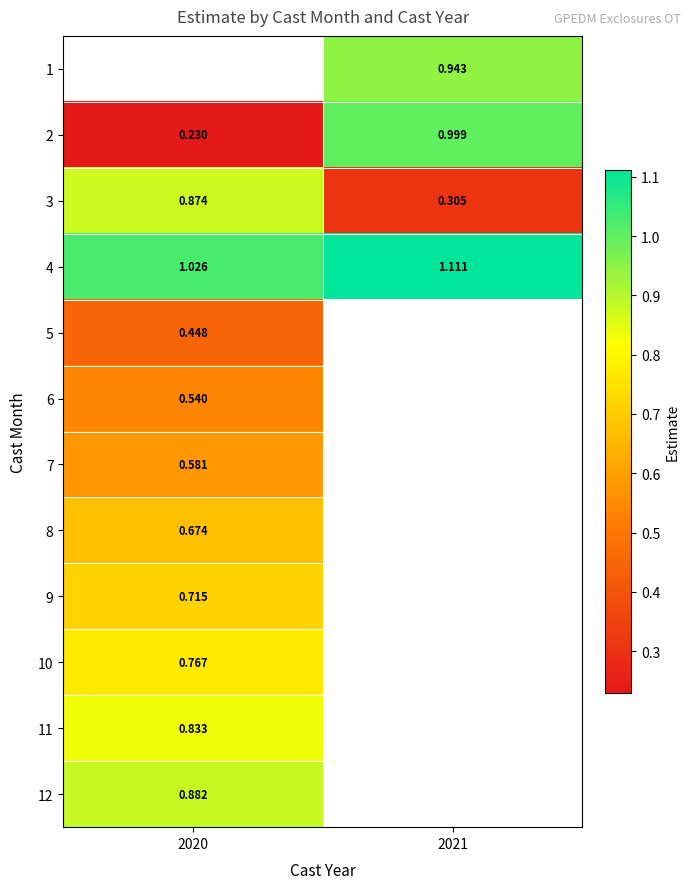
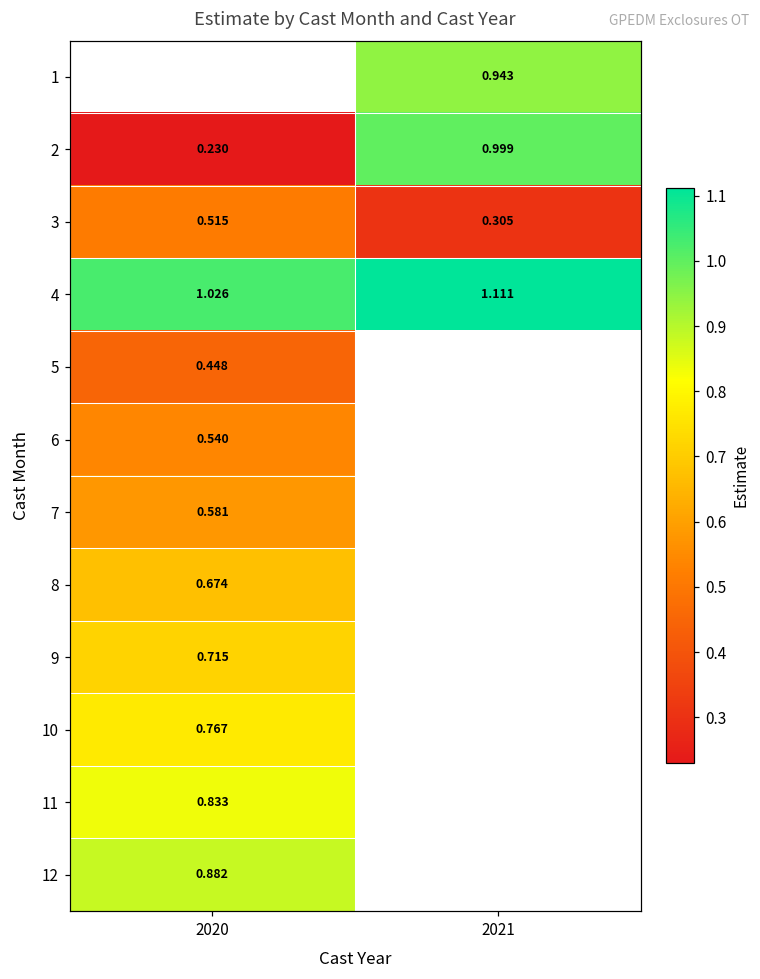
3, 2020: 0.874 -> 0.515
